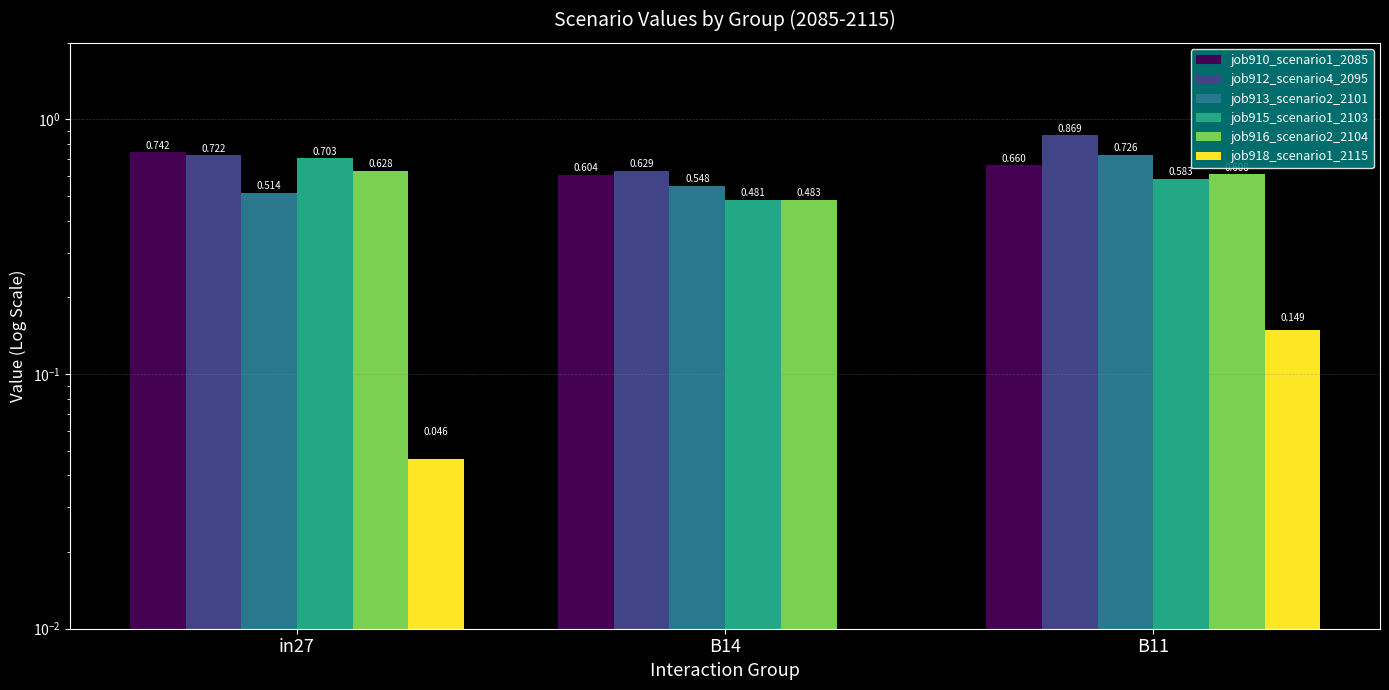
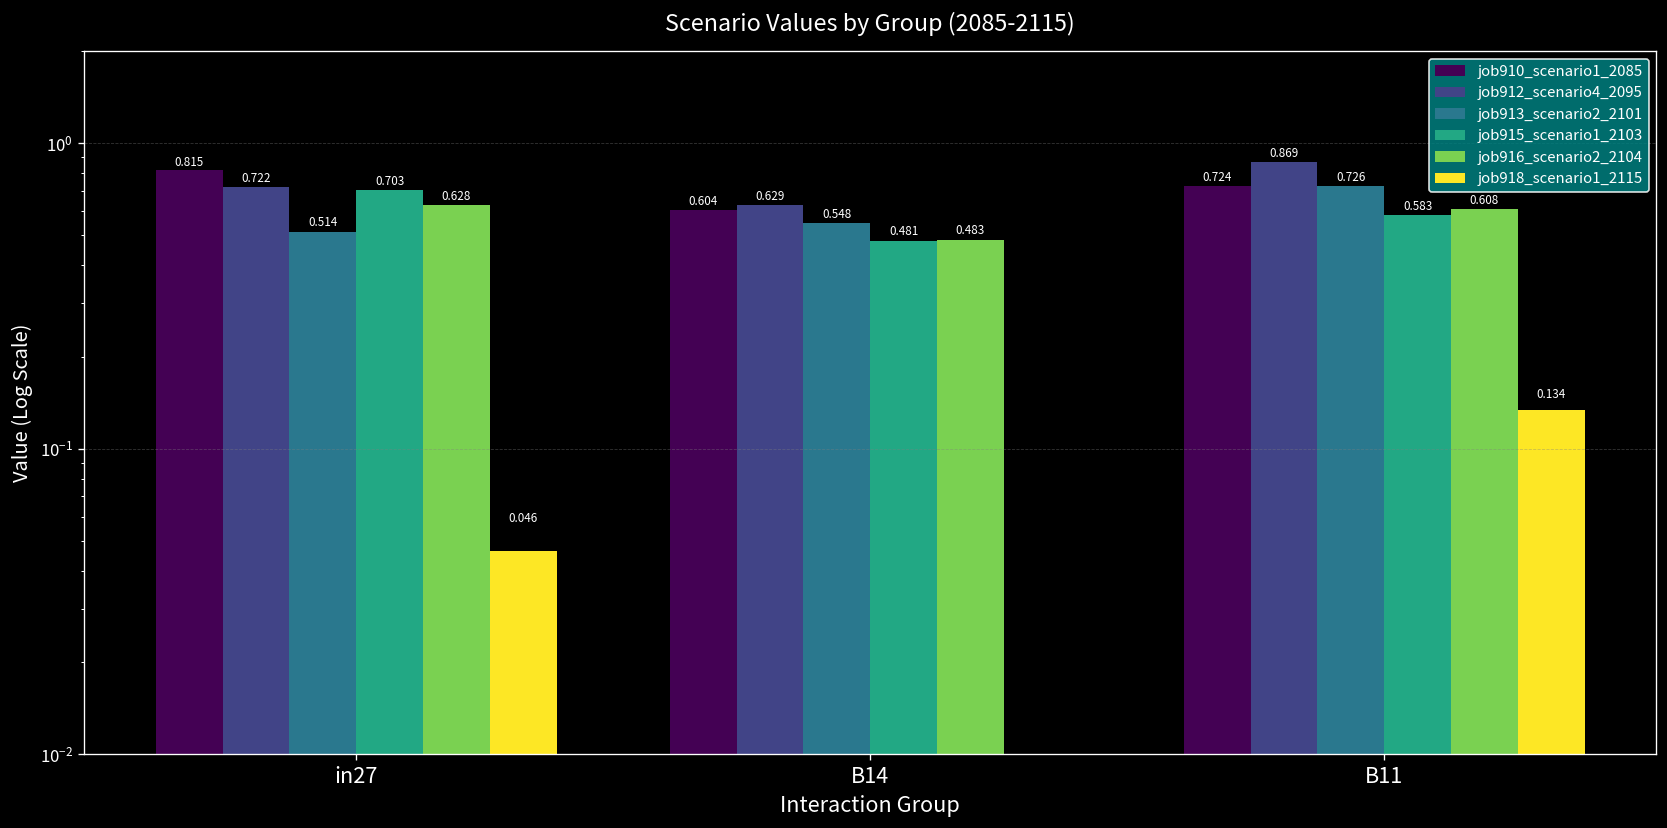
job910_scenario1_2085, in27: 0.742 -> 0.815
job910_scenario1_2085, B11: 0.660 -> 0.724
job918_scenario1_2115, B11: 0.149 -> 0.134
